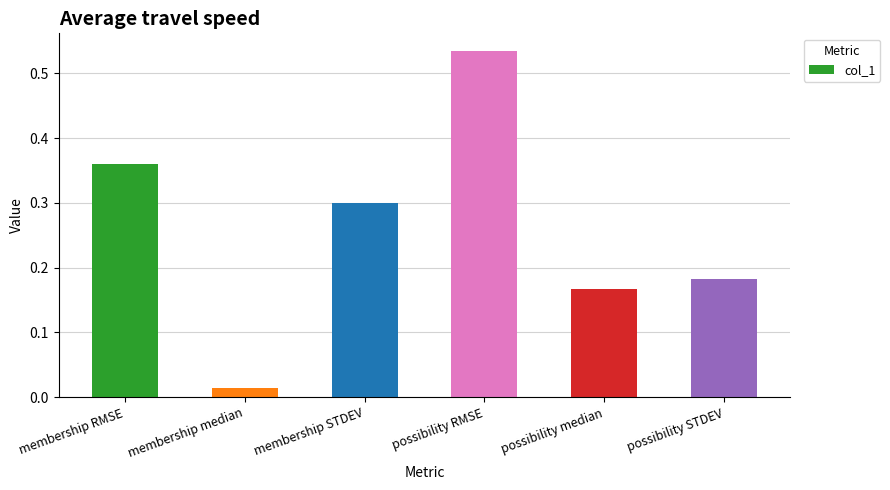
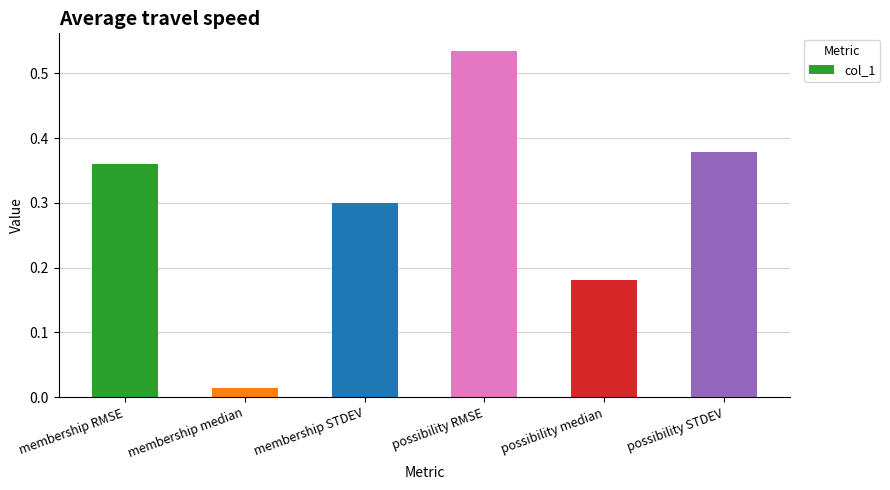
possibility median: 0.17 -> 0.18
possibility STDEV: 0.18 -> 0.38
